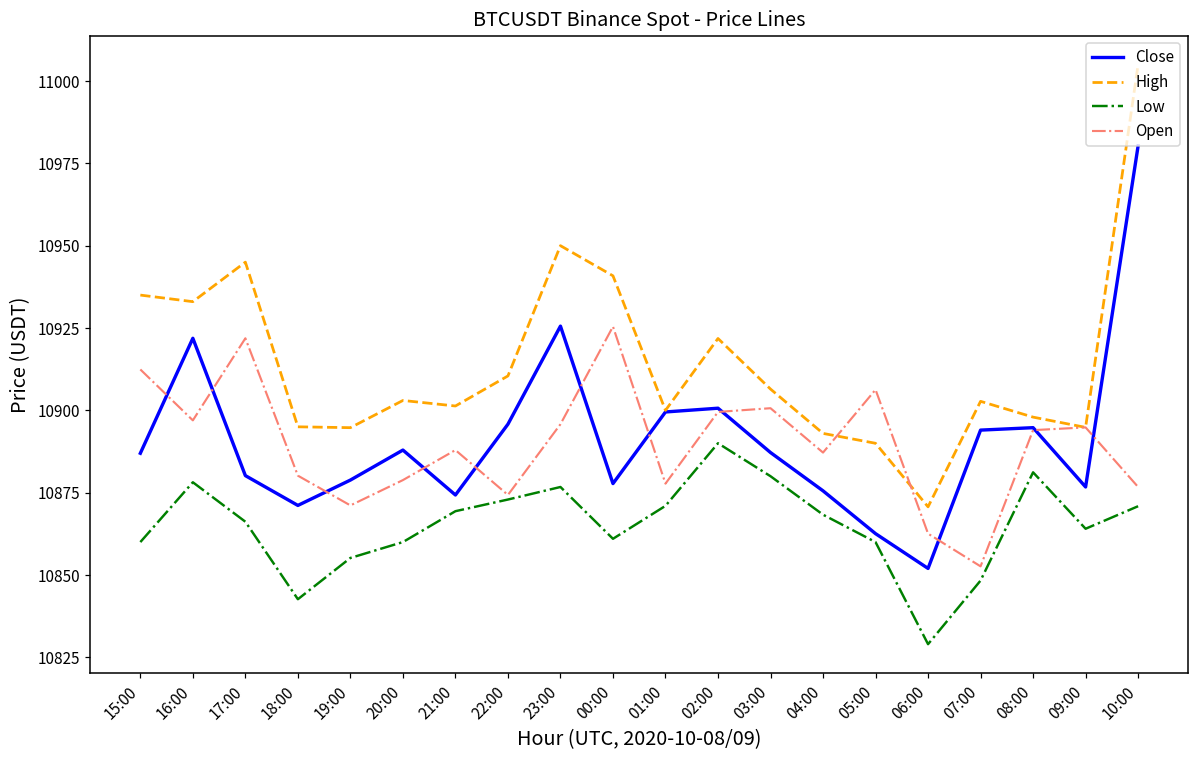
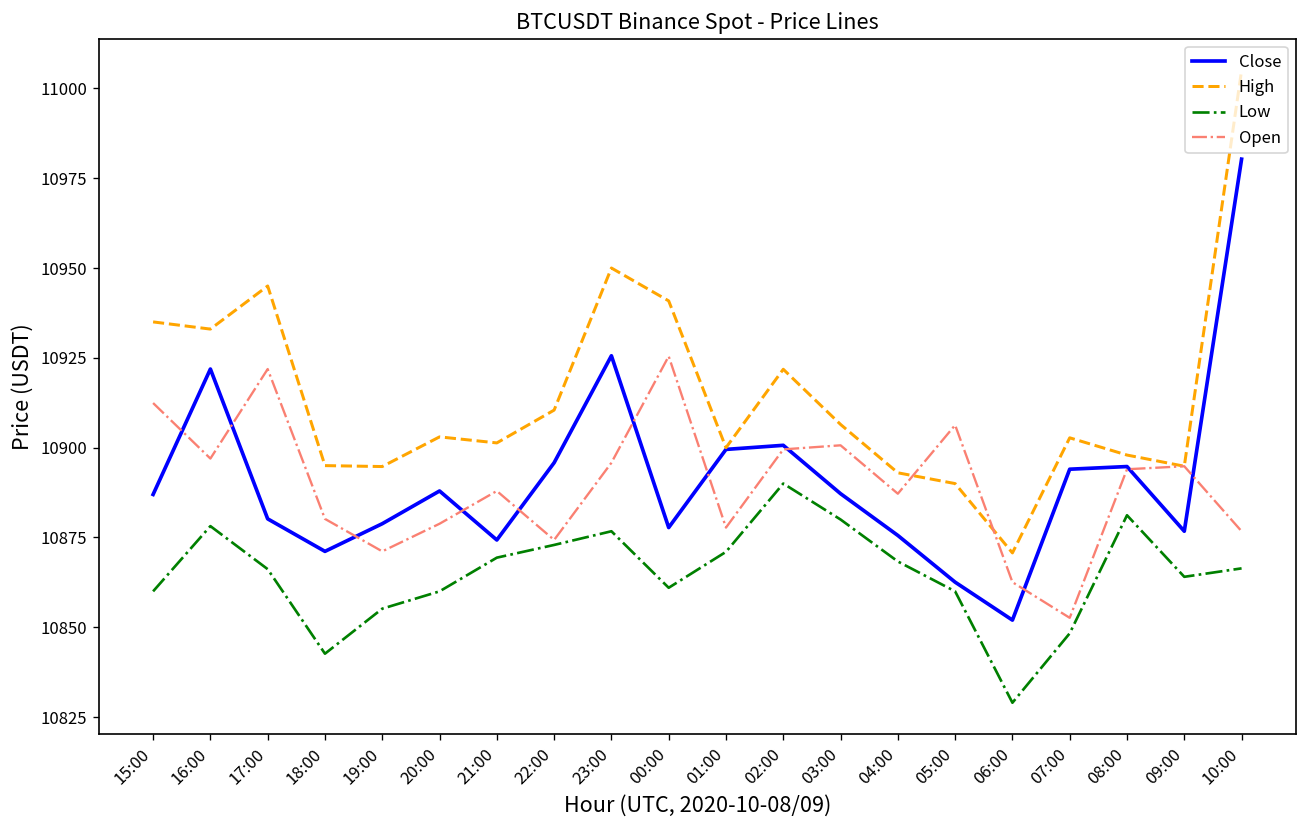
Low, 10:00: 10871 -> 10866
